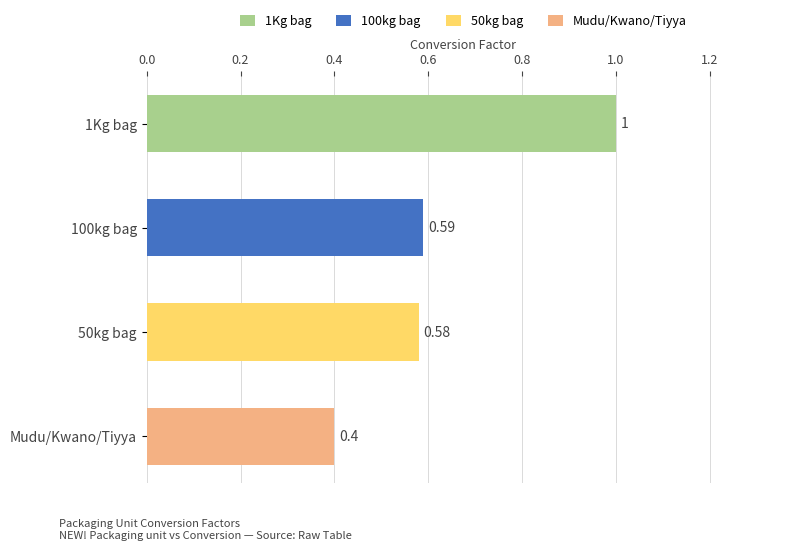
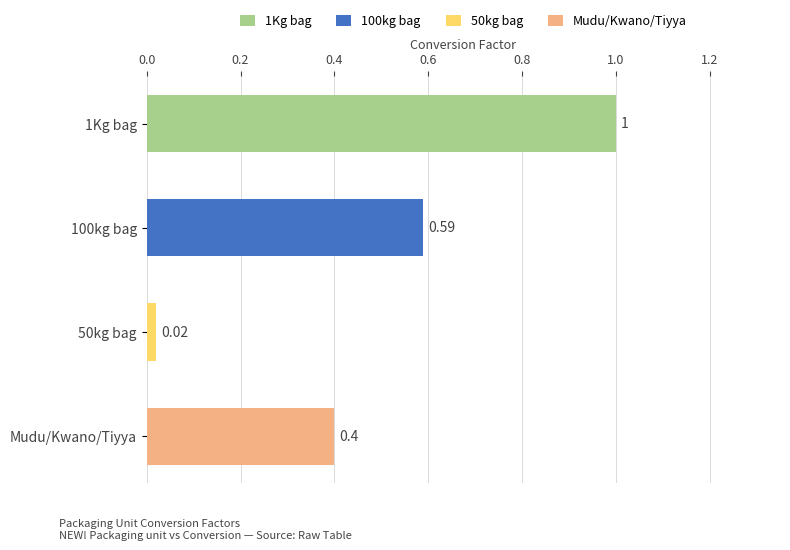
50kg bag: 0.58 -> 0.02
